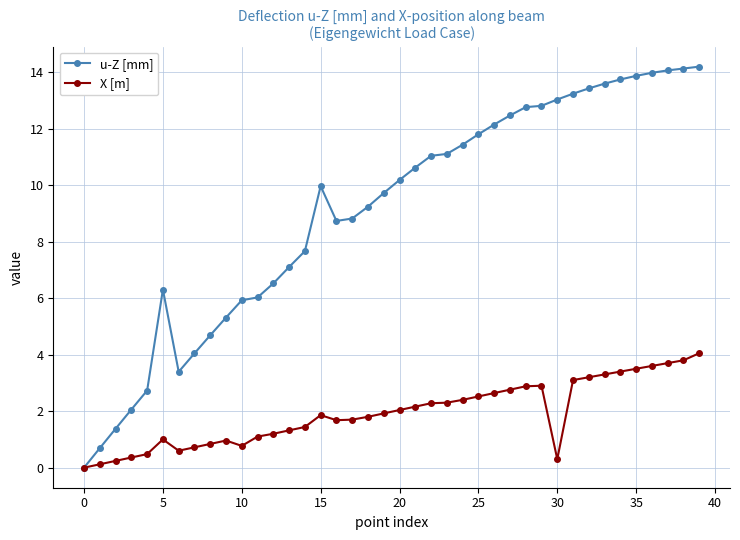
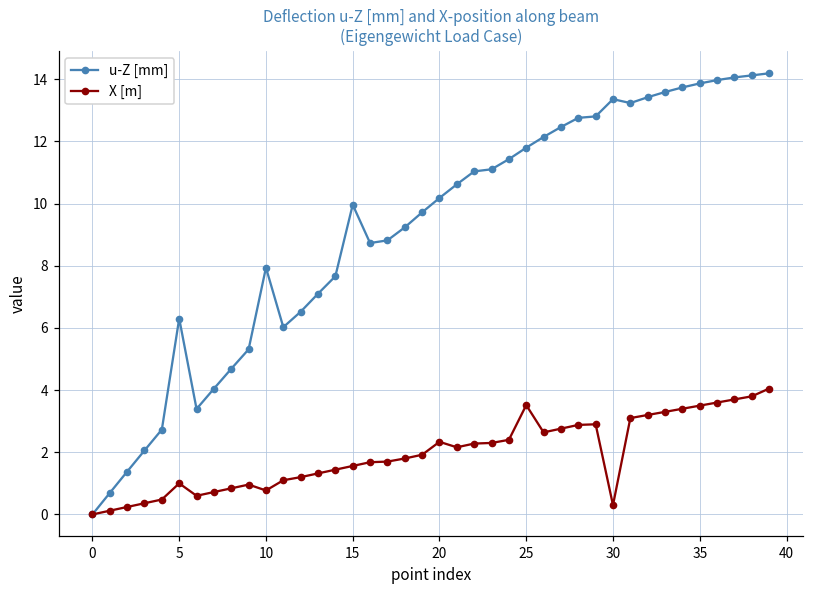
u-Z [mm], 10: 5.9 -> 7.9
X [m], 15: 1.9 -> 1.6
X [m], 20: 2.0 -> 2.3
X [m], 25: 2.5 -> 3.5
u-Z [mm], 30: 13.0 -> 13.4
